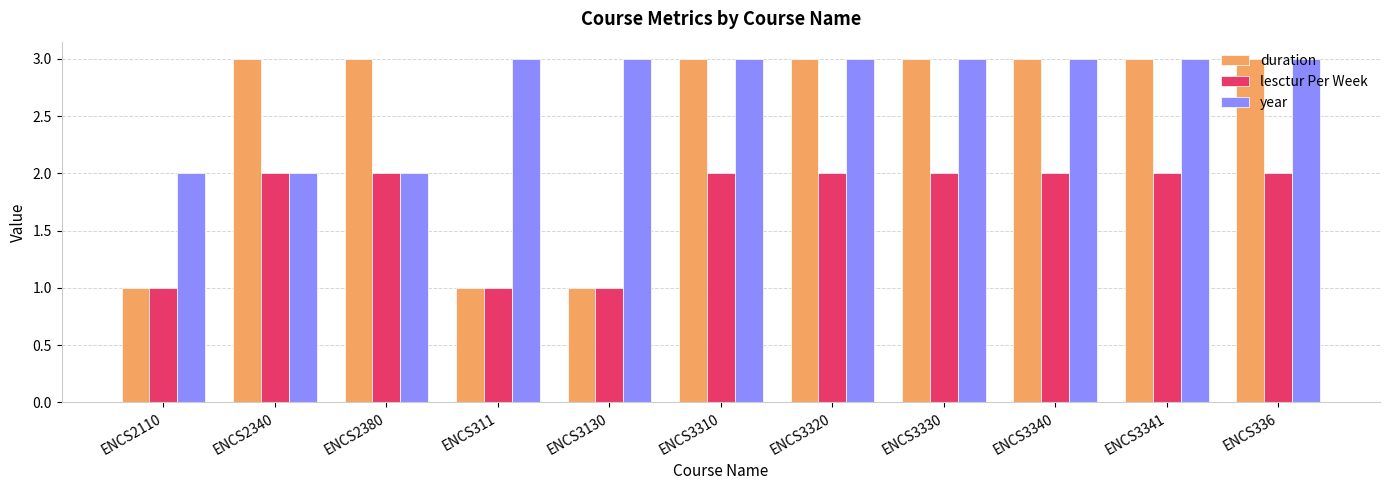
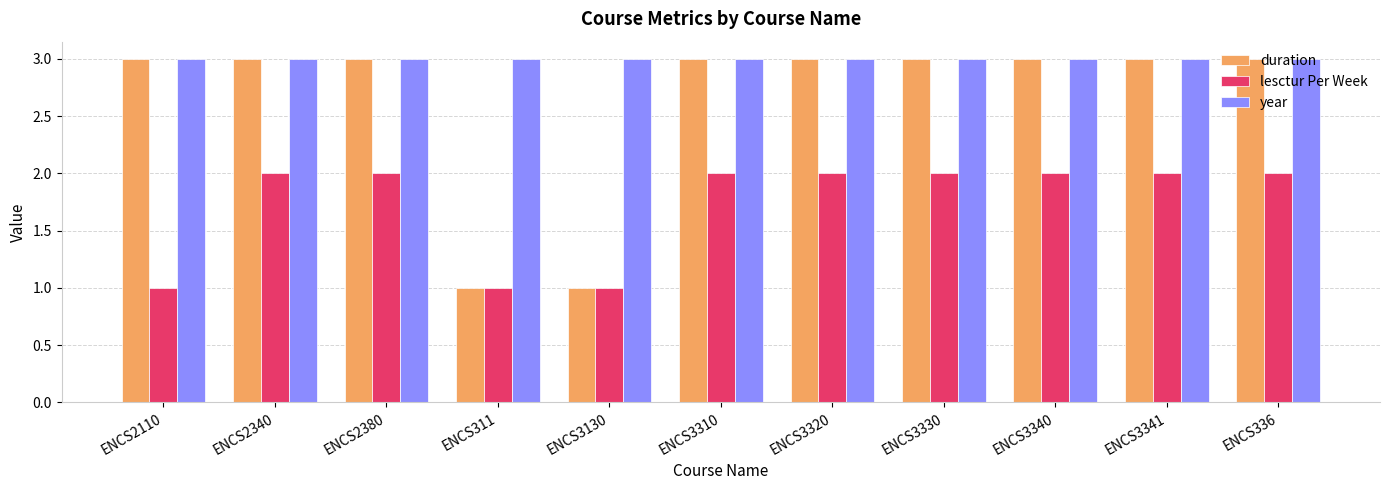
duration, ENCS2110: 1 -> 3
year, ENCS2110: 2 -> 3
year, ENCS2340: 2 -> 3
year, ENCS2380: 2 -> 3
